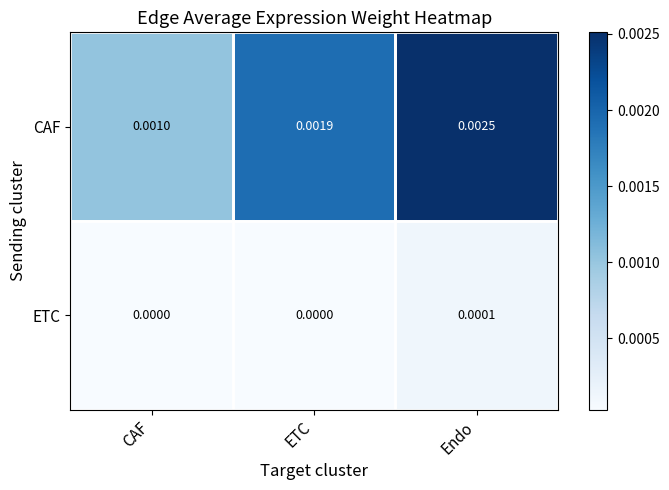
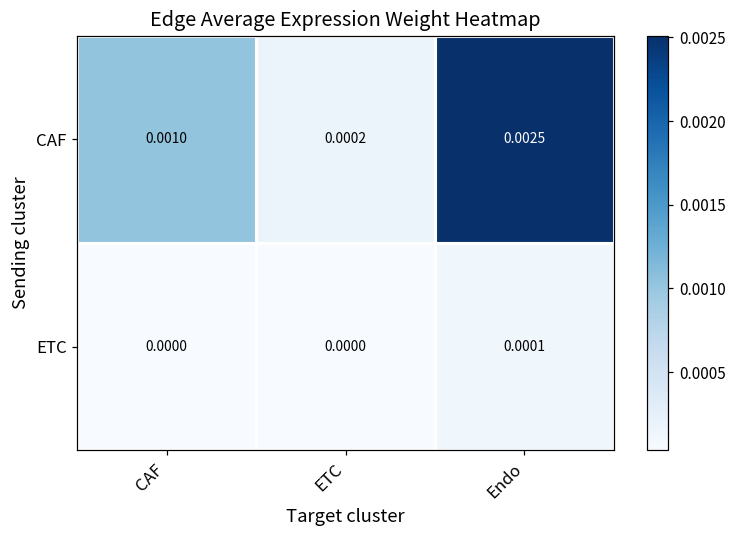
CAF, ETC: 0.0019 -> 0.0002
